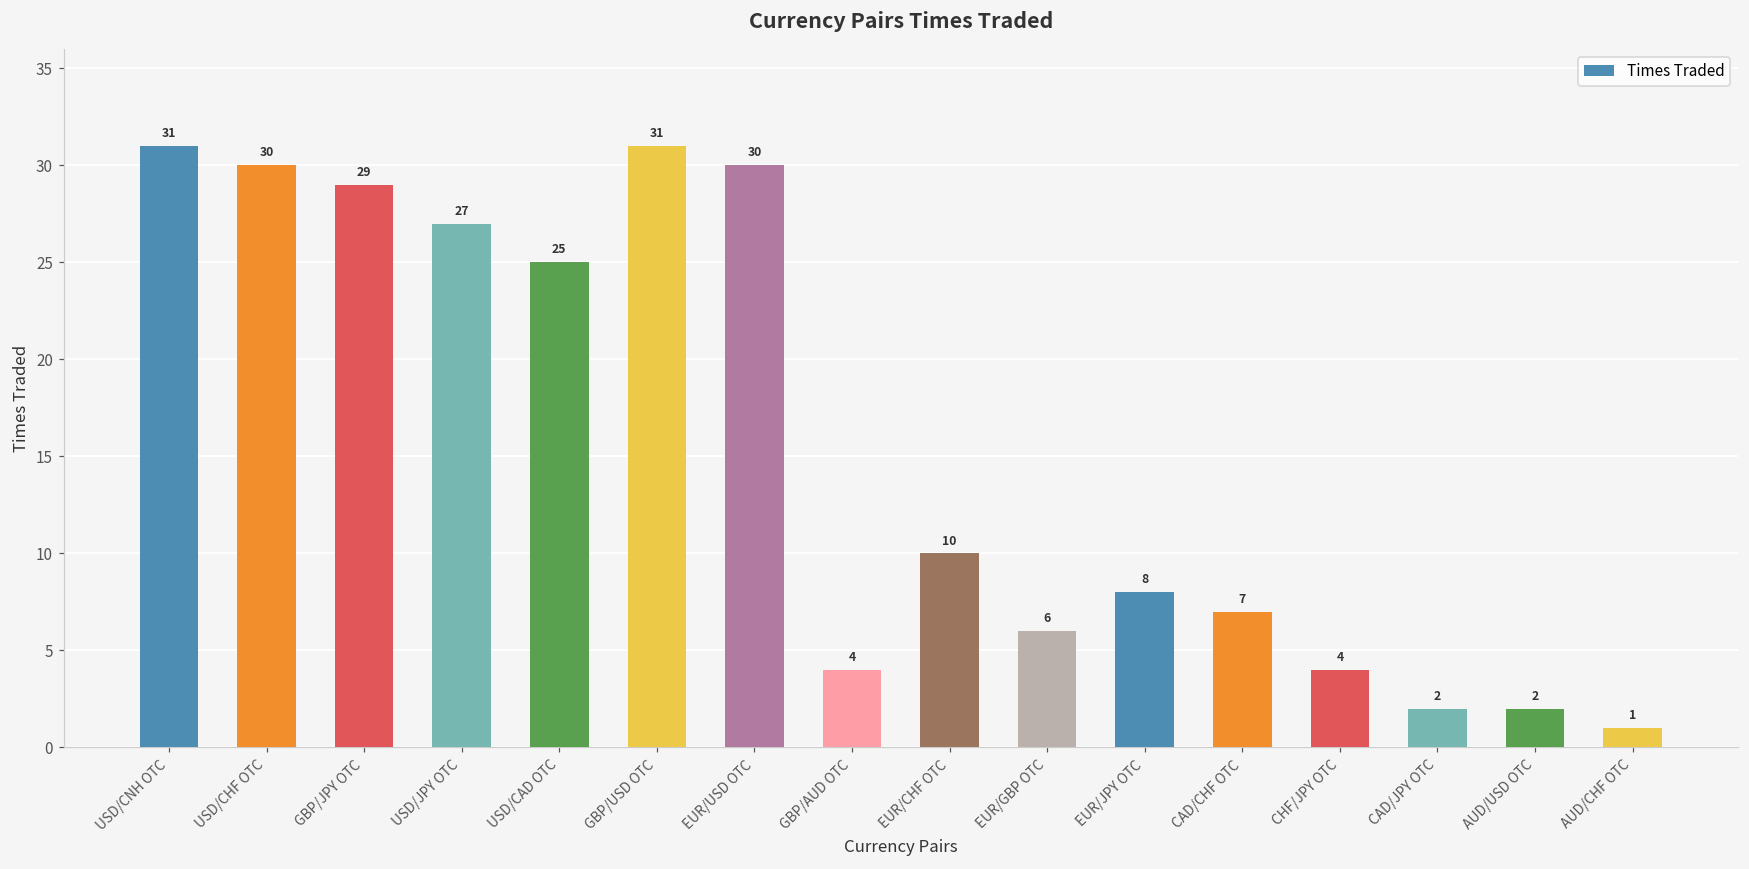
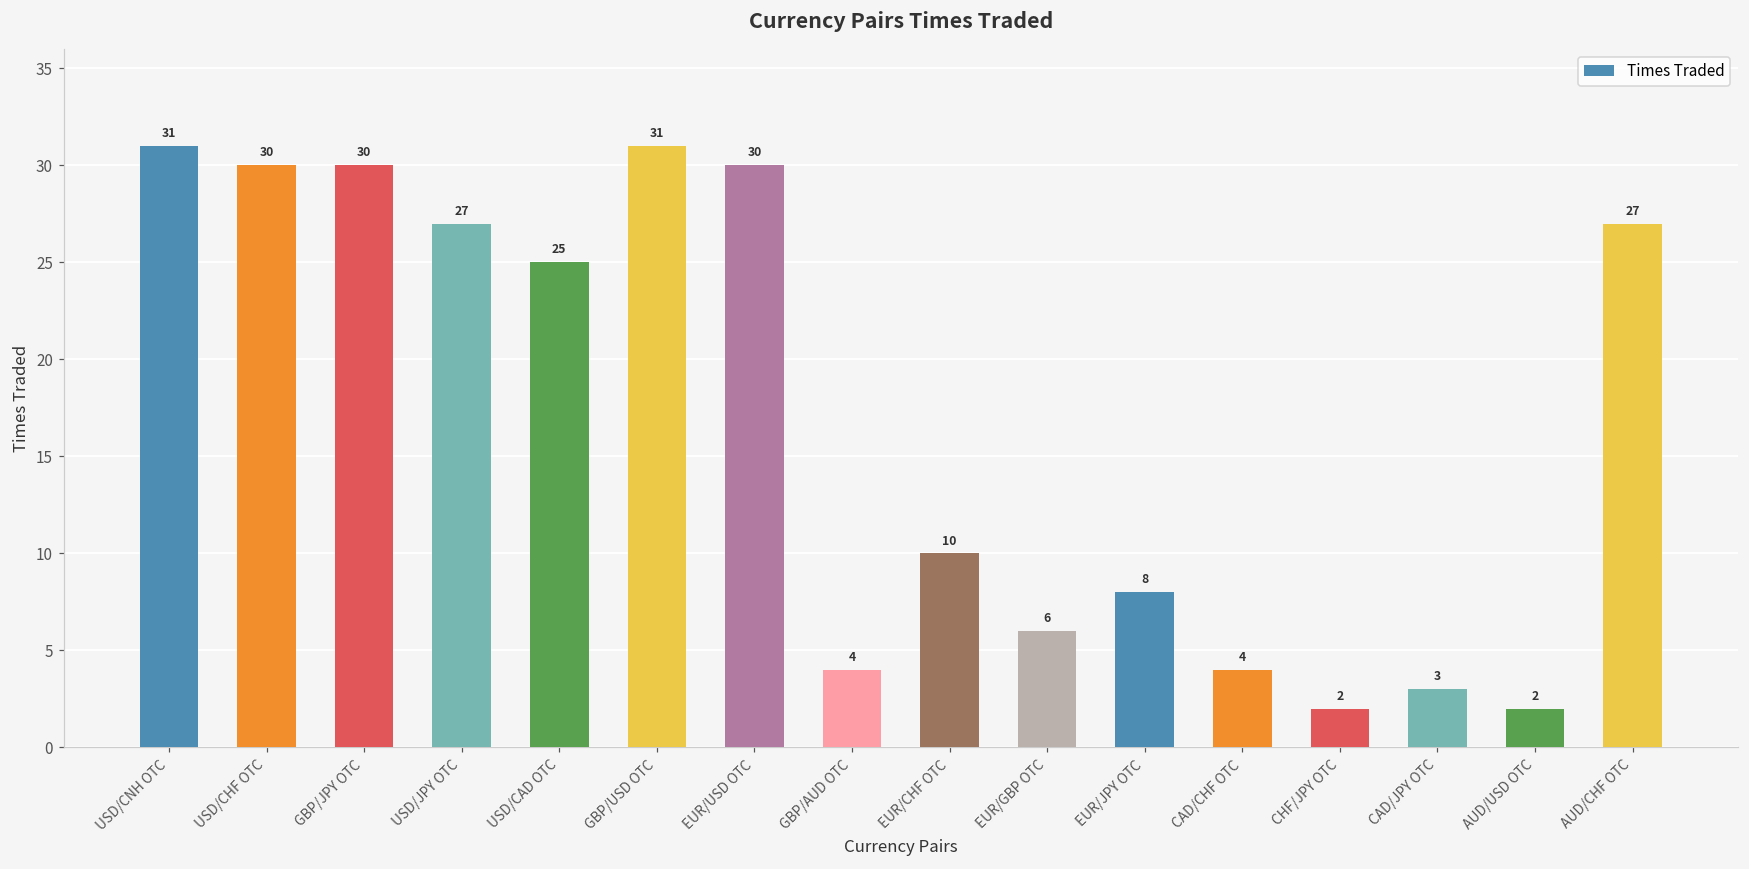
GBP/JPY OTC: 29 -> 30
CAD/CHF OTC: 7 -> 4
CHF/JPY OTC: 4 -> 2
CAD/JPY OTC: 2 -> 3
AUD/CHF OTC: 1 -> 27
